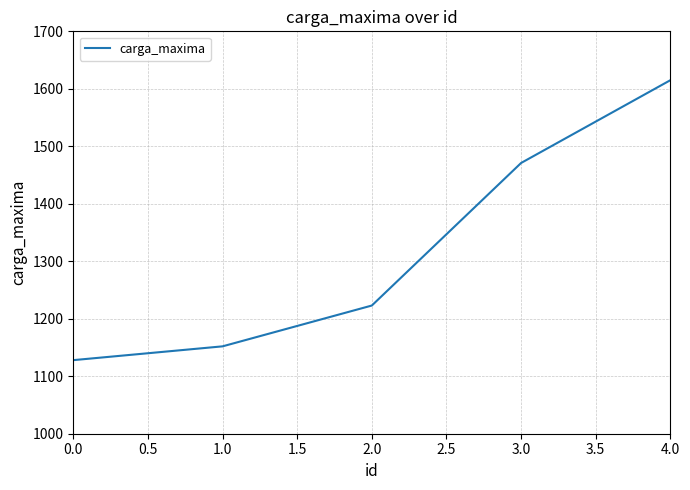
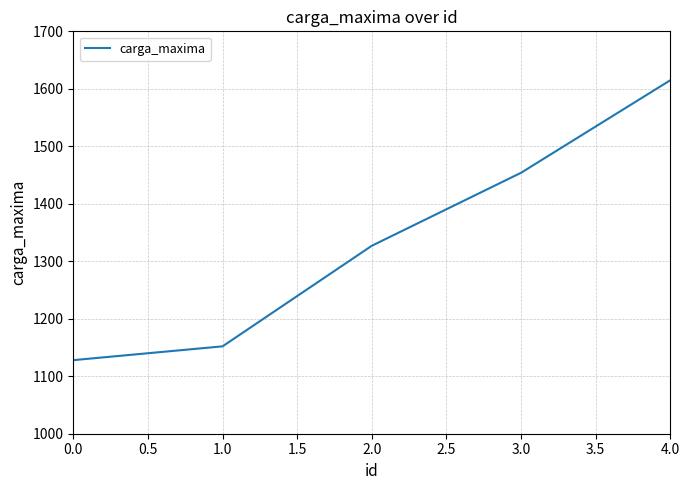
2.0: 1220 -> 1330
3.0: 1470 -> 1450
